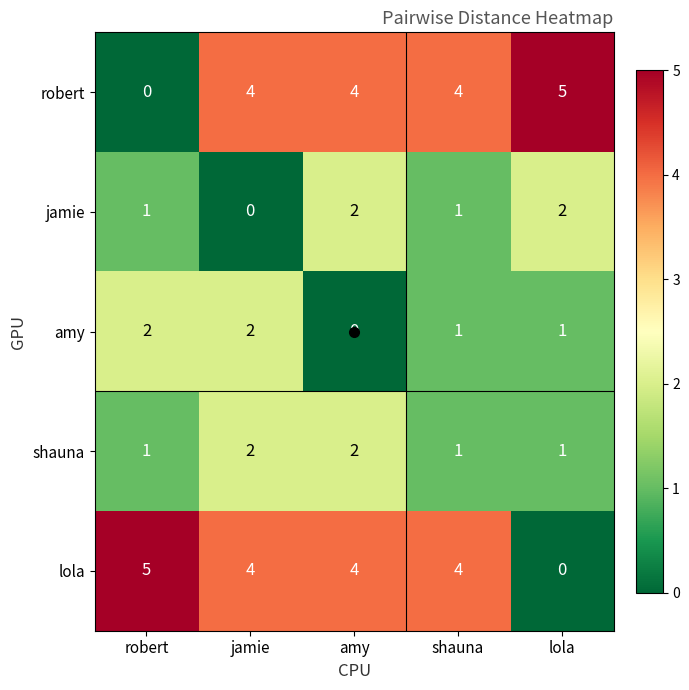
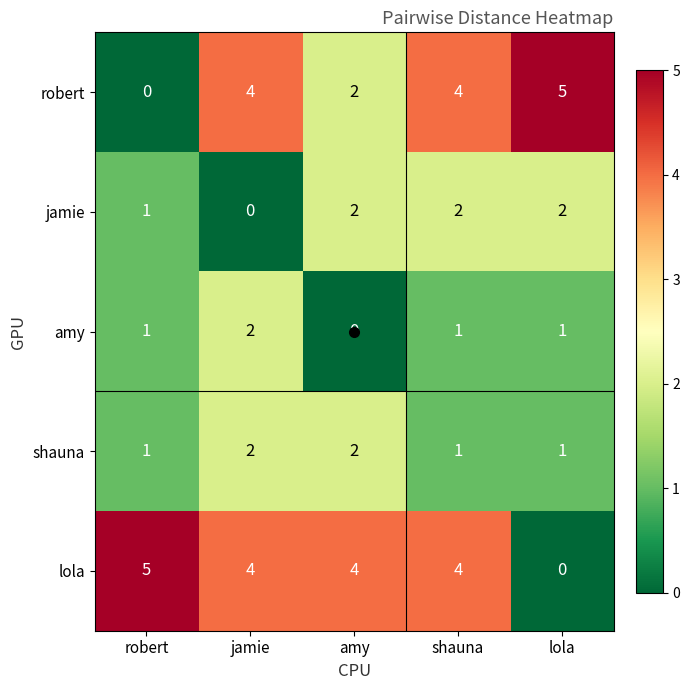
robert, amy: 4 -> 2
jamie, shauna: 1 -> 2
amy, robert: 2 -> 1
